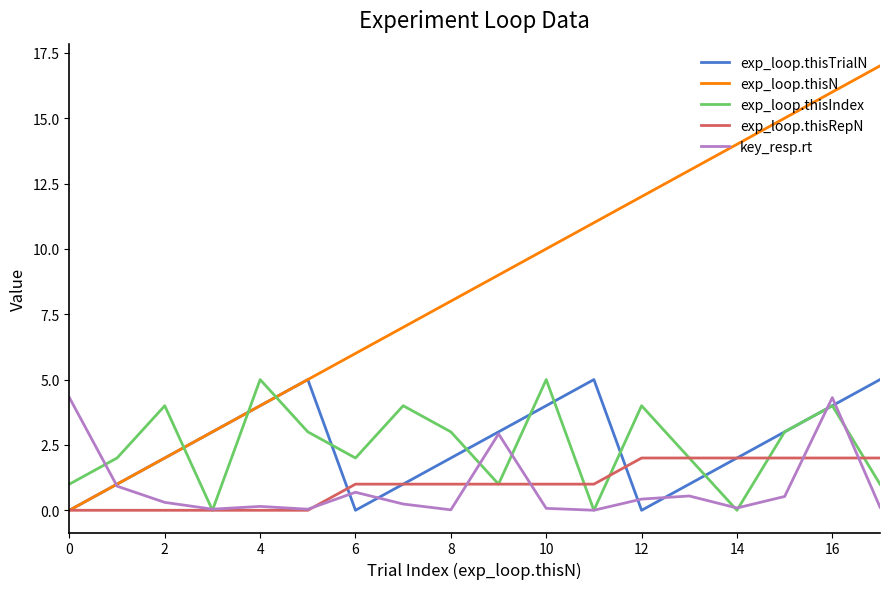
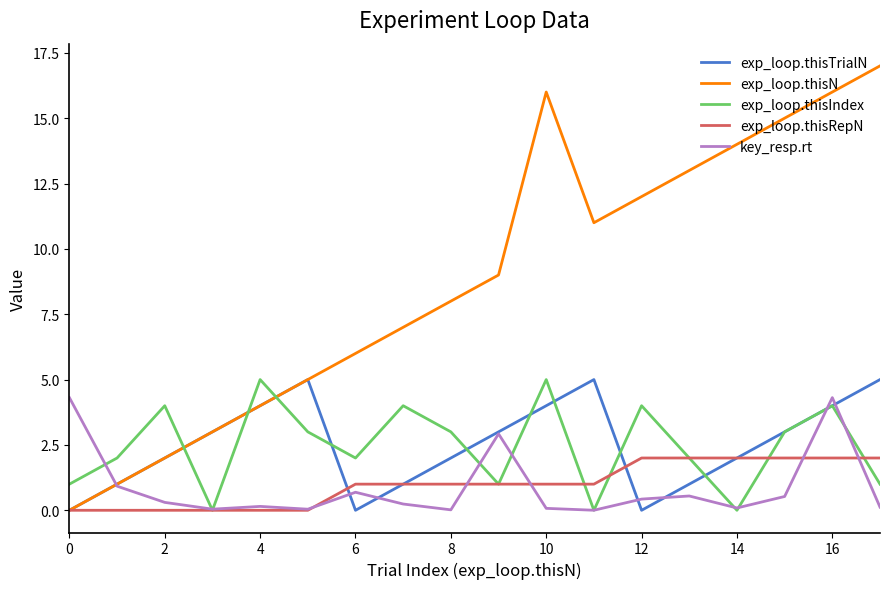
exp_loop.thisN, 10: 10 -> 16
